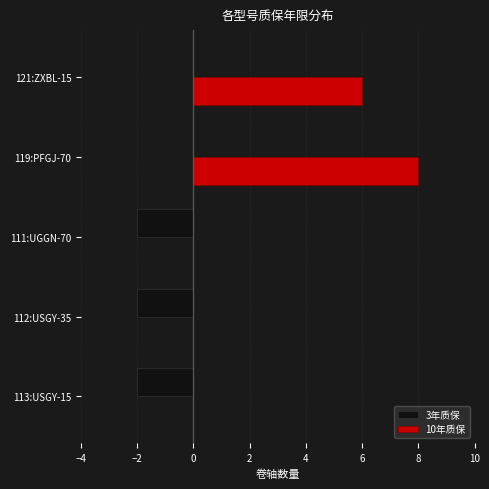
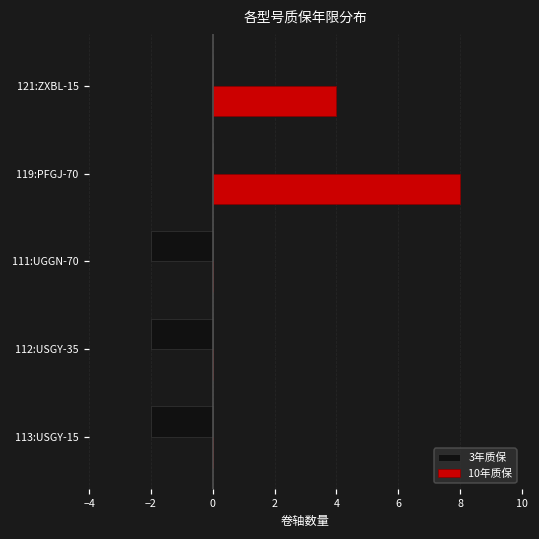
10年质保, 121:ZXBL-15: 6 -> 4
